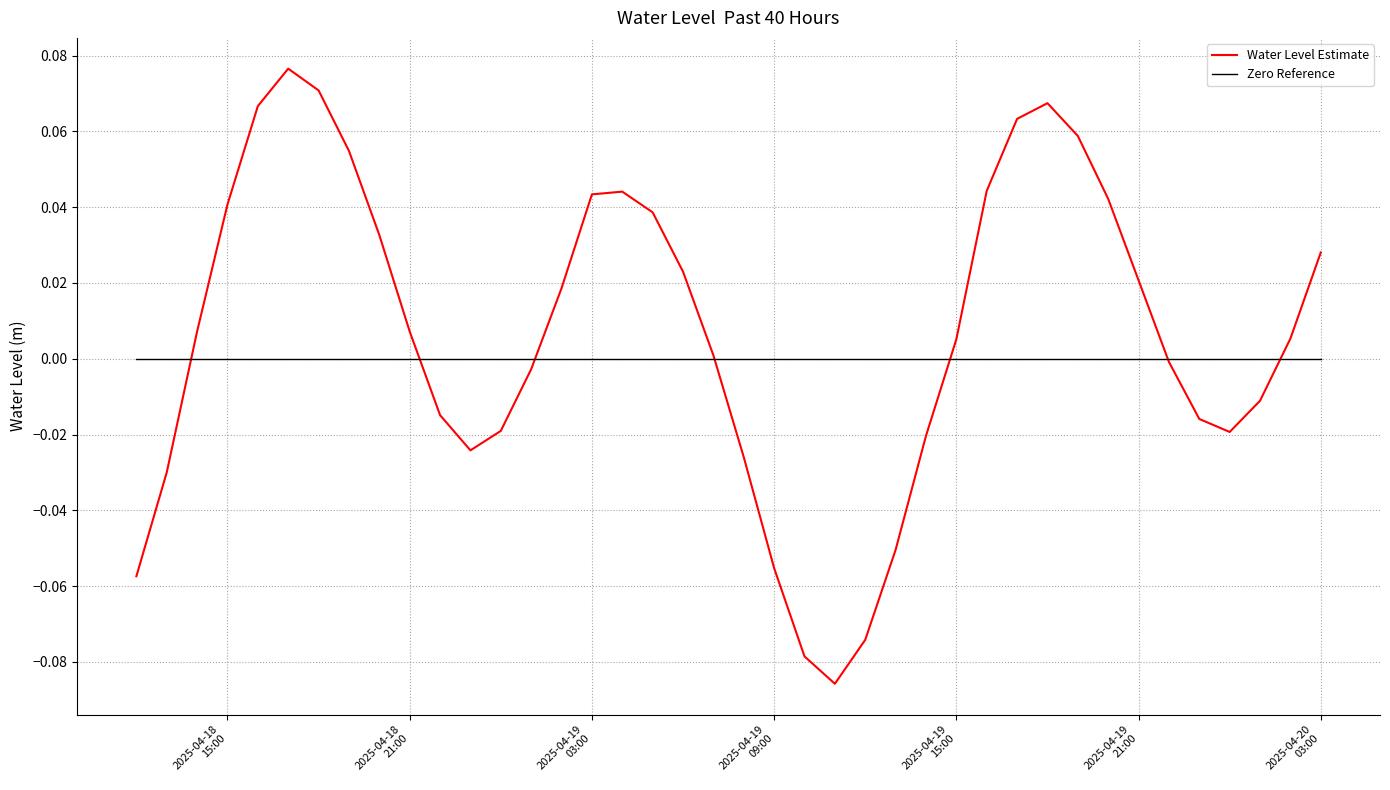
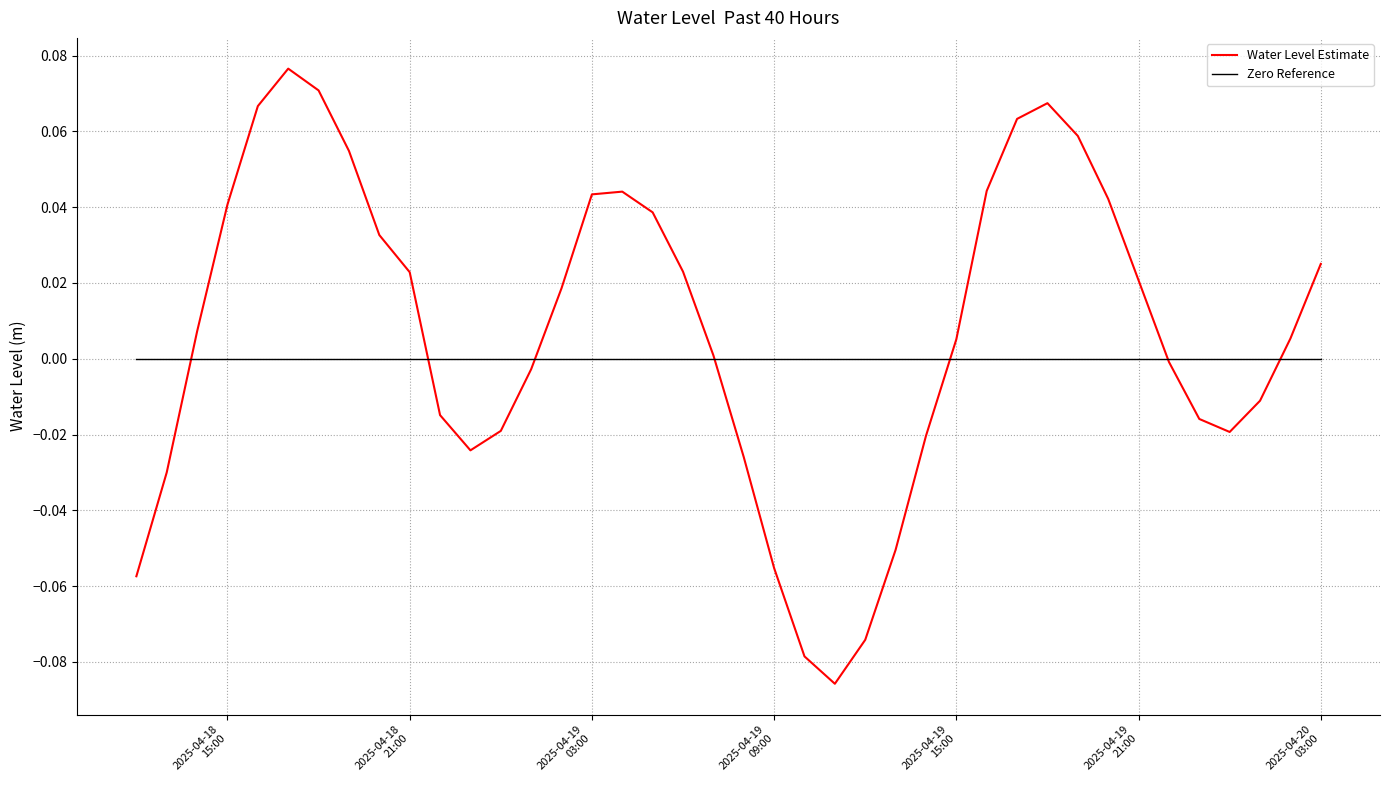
Water Level Estimate, 2025-04-18 21:00: 0.007 -> 0.023
Water Level Estimate, 2025-04-20 03:00: 0.028 -> 0.025
